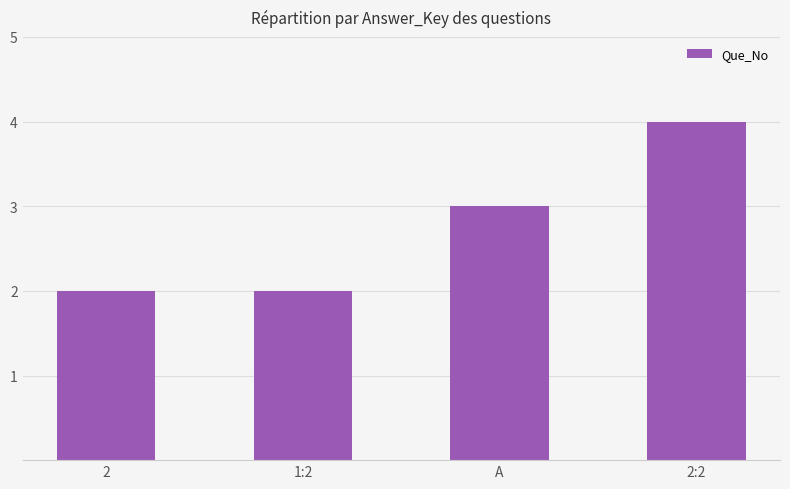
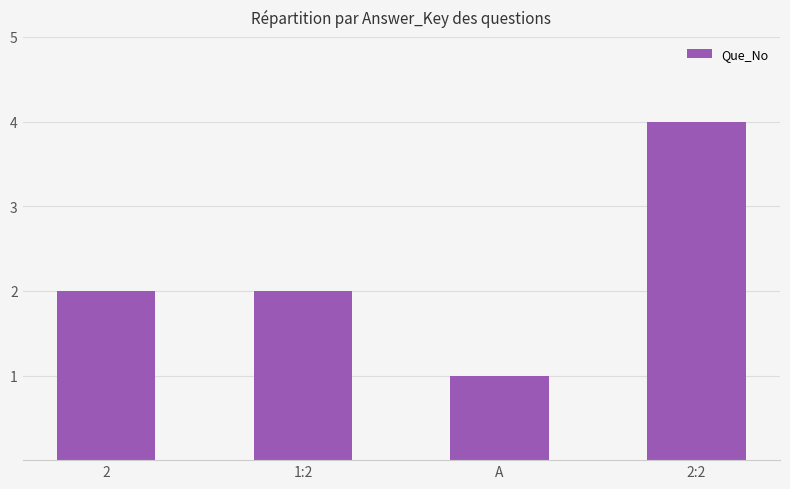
A: 3 -> 1
